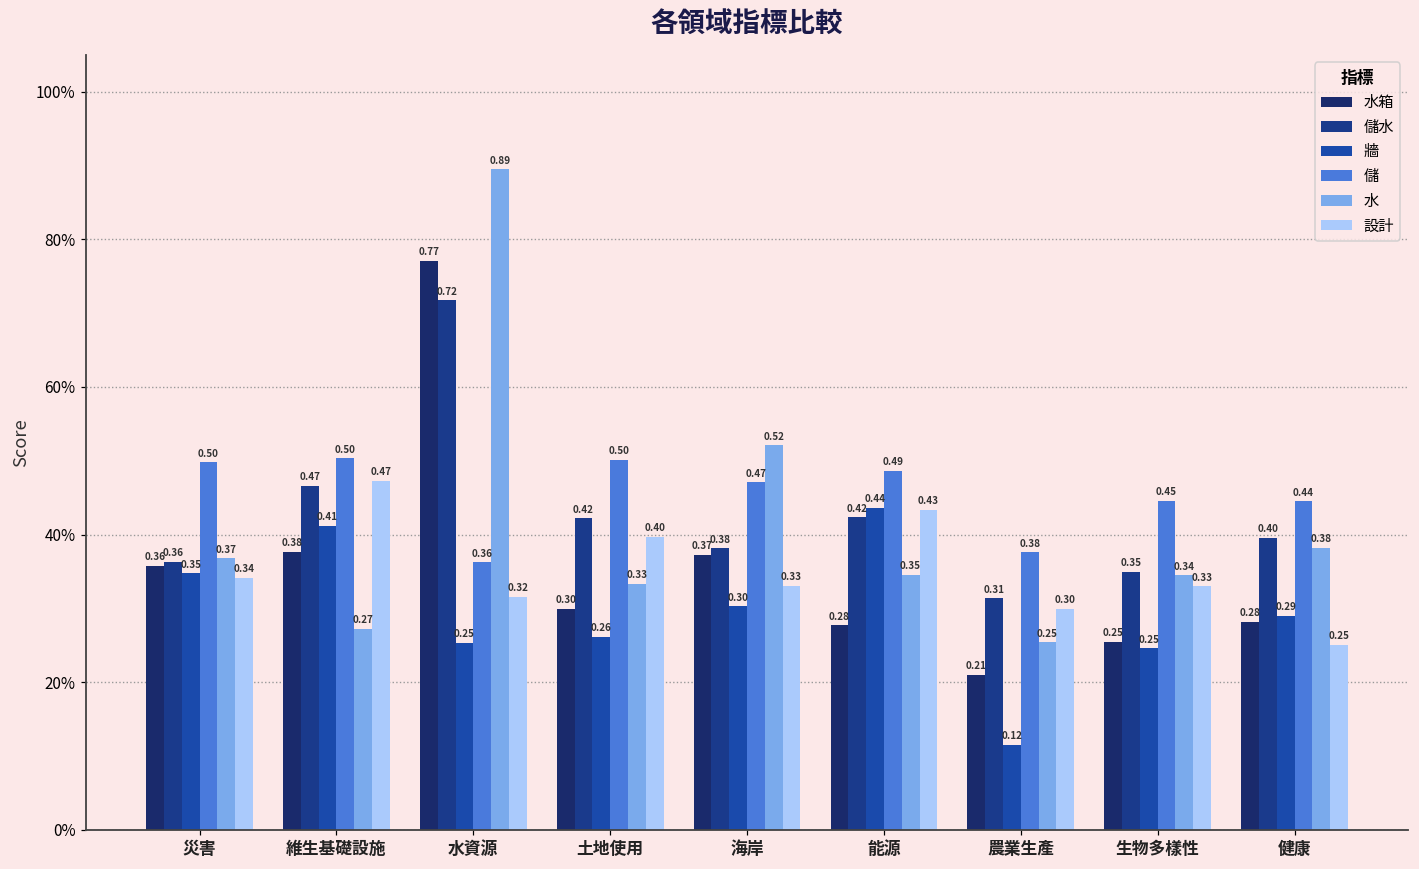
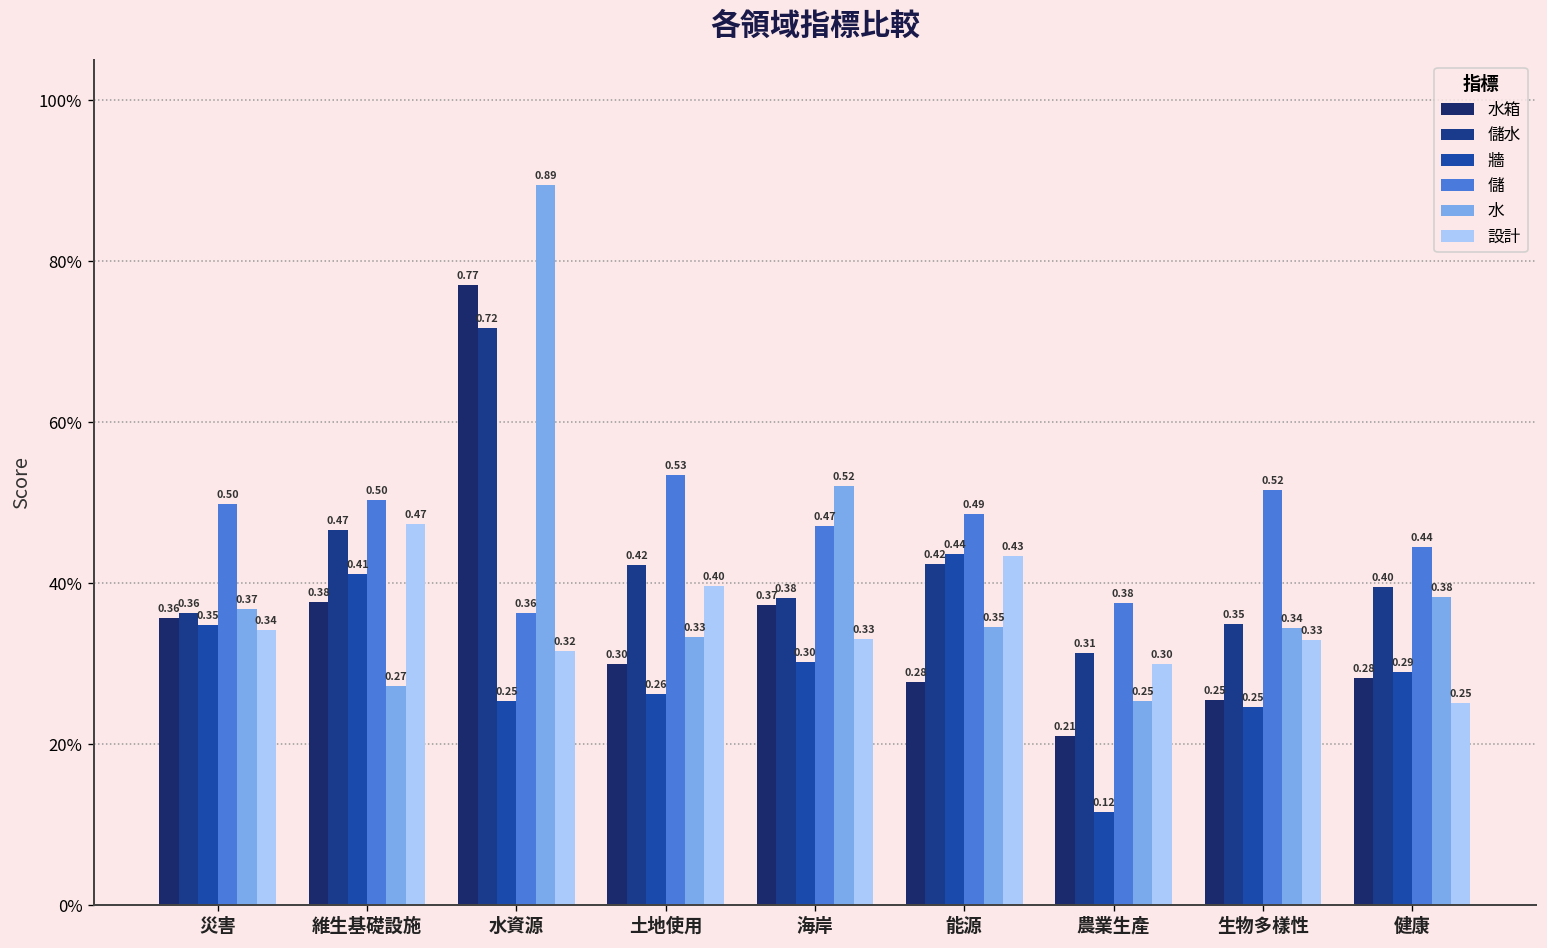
儲, 土地使用: 0.50 -> 0.53
儲, 生物多樣性: 0.45 -> 0.52
